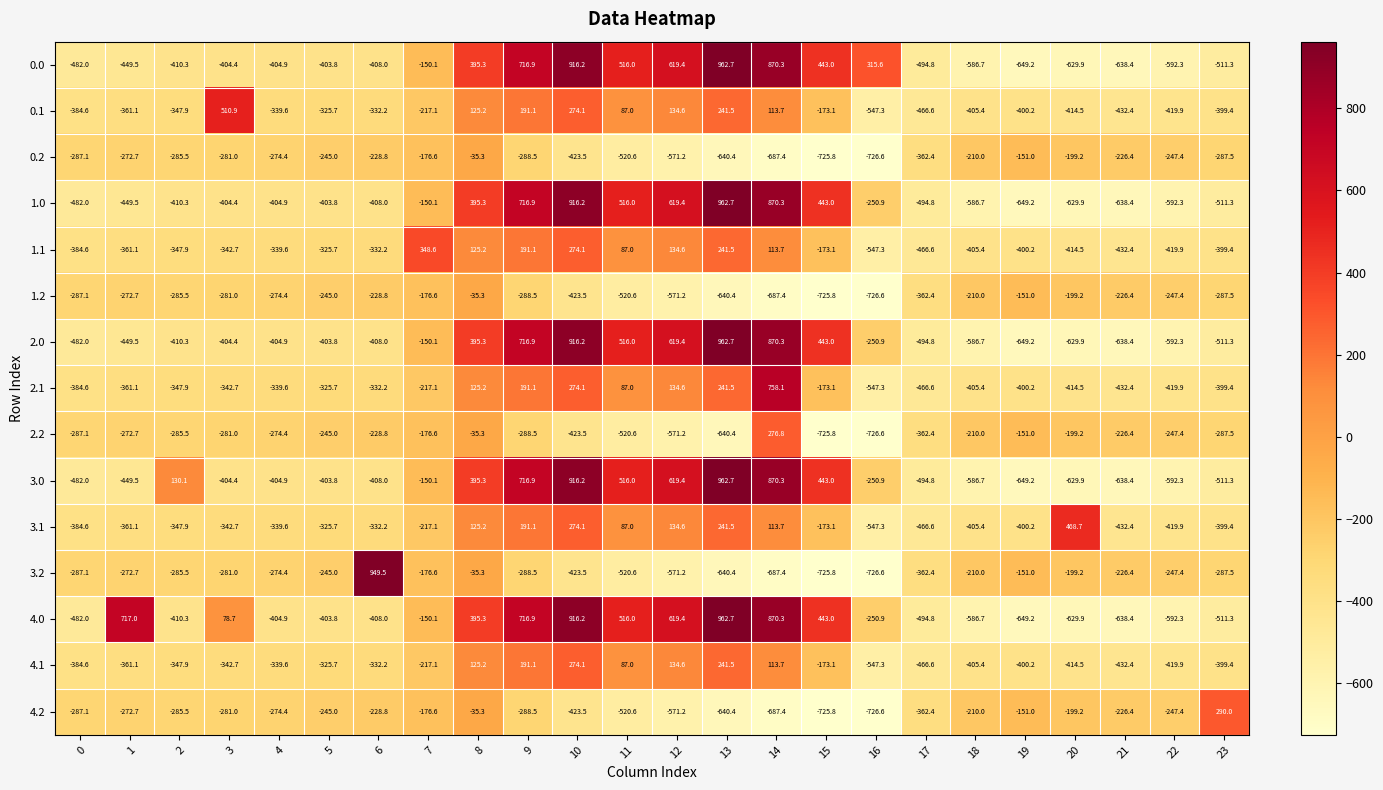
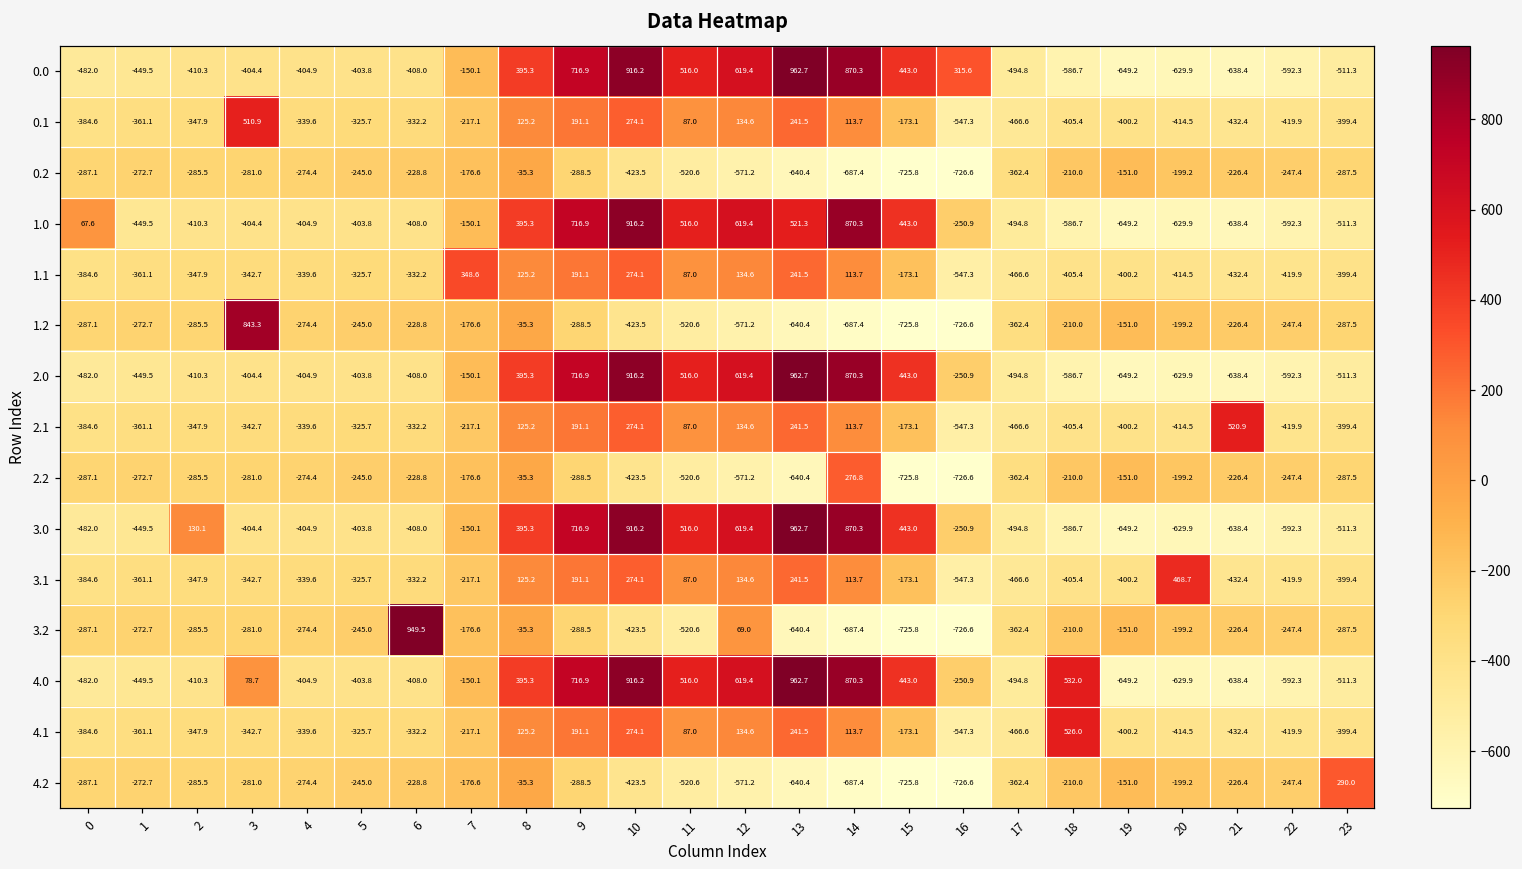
1.0, 0: -482.0 -> 67.6
1.0, 13: 962.7 -> 521.3
1.2, 3: -281.0 -> 843.3
2.1, 14: 758.1 -> 113.7
2.1, 21: -432.4 -> 520.9
3.2, 12: -571.2 -> 69.0
4.0, 1: 717.0 -> -449.5
4.0, 18: -586.7 -> 532.0
4.1, 18: -405.4 -> 526.0
